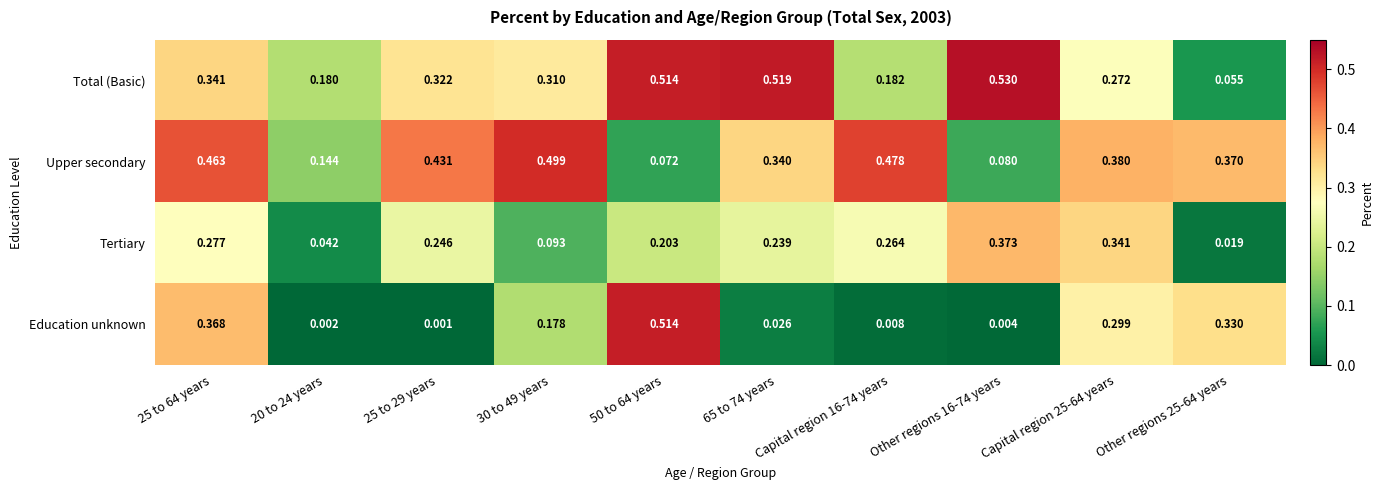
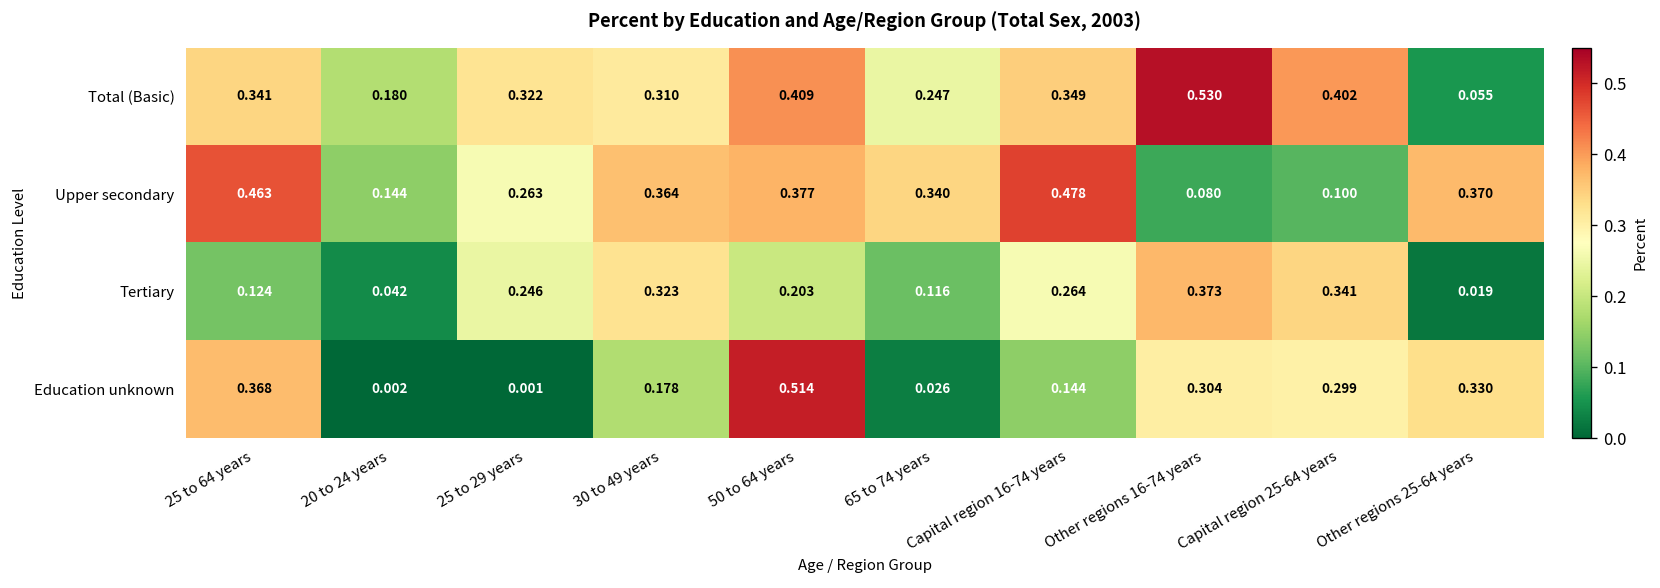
Total (Basic), 50 to 64 years: 0.514 -> 0.409
Total (Basic), 65 to 74 years: 0.519 -> 0.247
Total (Basic), Capital region 16-74 years: 0.182 -> 0.349
Total (Basic), Capital region 25-64 years: 0.272 -> 0.402
Upper secondary, 25 to 29 years: 0.431 -> 0.263
Upper secondary, 30 to 49 years: 0.499 -> 0.364
Upper secondary, 50 to 64 years: 0.072 -> 0.377
Upper secondary, Capital region 25-64 years: 0.380 -> 0.100
Tertiary, 25 to 64 years: 0.277 -> 0.124
Tertiary, 30 to 49 years: 0.093 -> 0.323
Tertiary, 65 to 74 years: 0.239 -> 0.116
Education unknown, Capital region 16-74 years: 0.008 -> 0.144
Education unknown, Other regions 16-74 years: 0.004 -> 0.304
